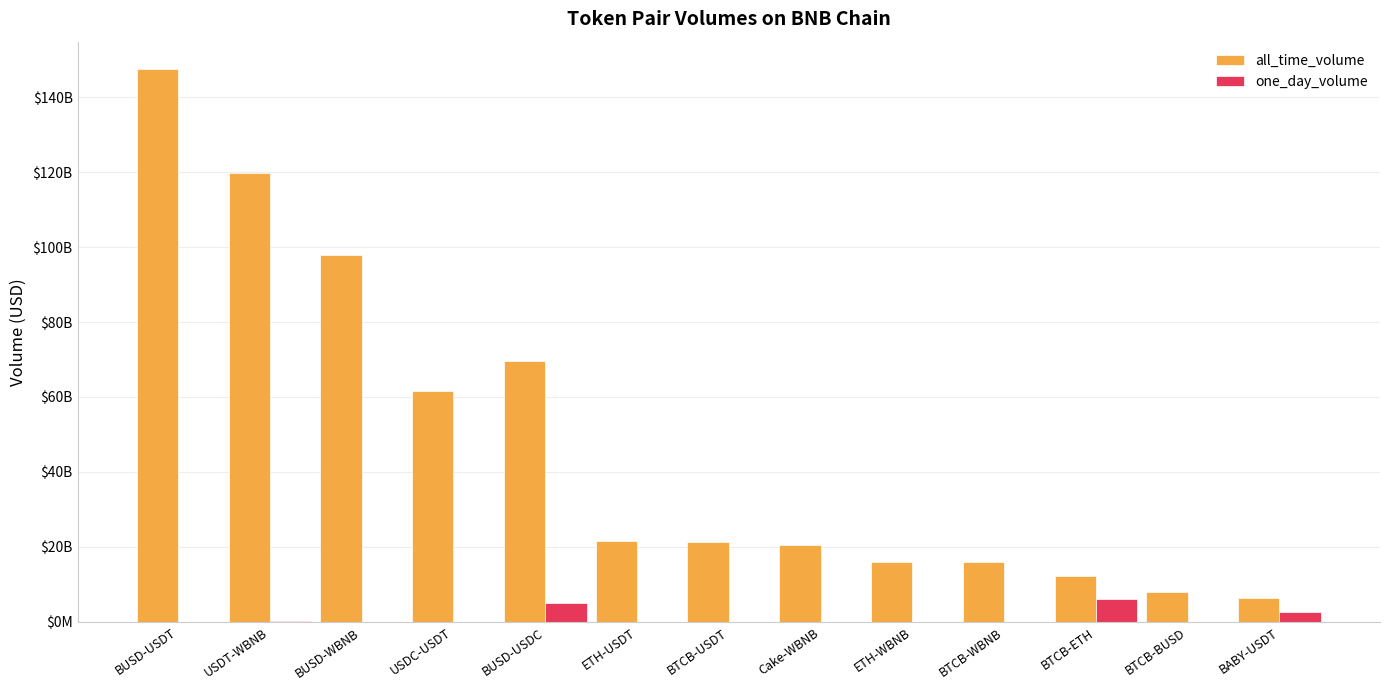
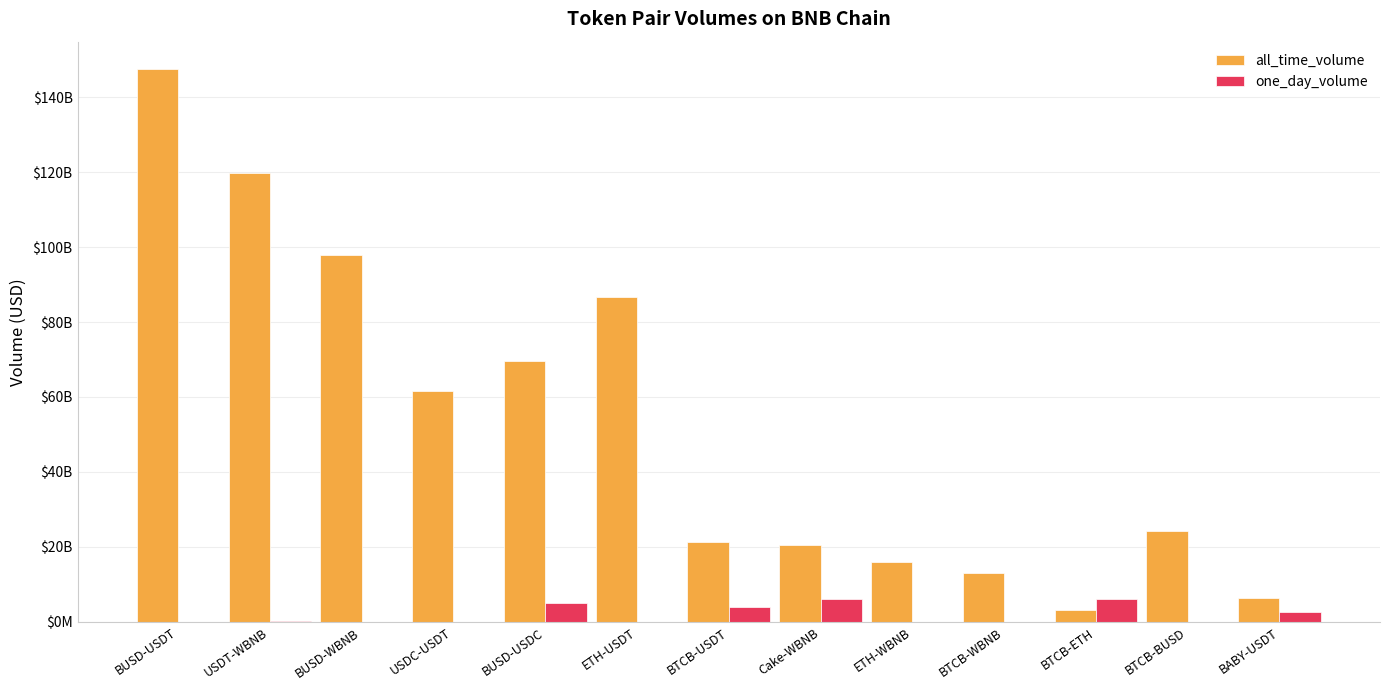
all_time_volume, ETH-USDT: $22000000000 -> $87000000000
one_day_volume, BTCB-USDT: $0 -> $4000000000
one_day_volume, Cake-WBNB: $0 -> $6000000000
all_time_volume, BTCB-WBNB: $16000000000 -> $13000000000
all_time_volume, BTCB-ETH: $12000000000 -> $3000000000
all_time_volume, BTCB-BUSD: $8000000000 -> $24000000000
